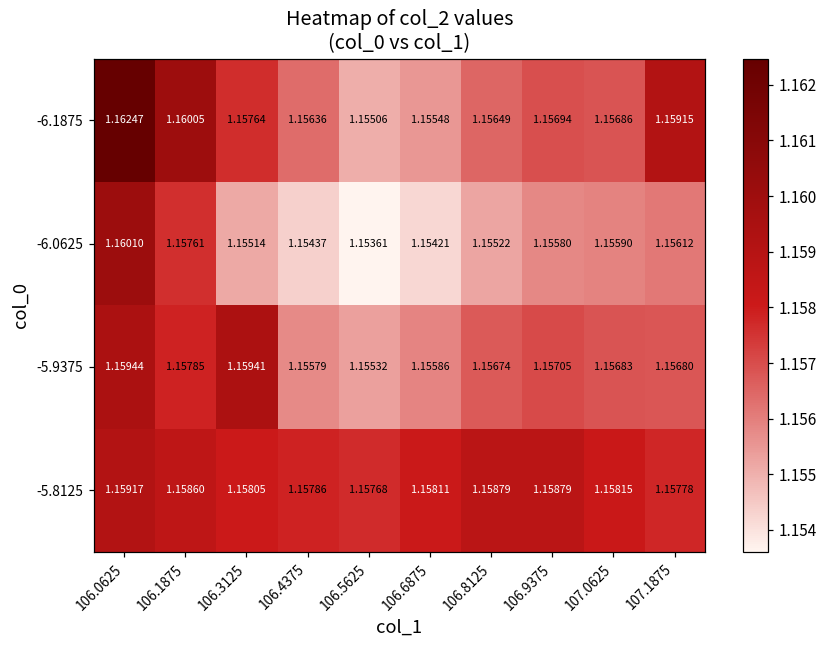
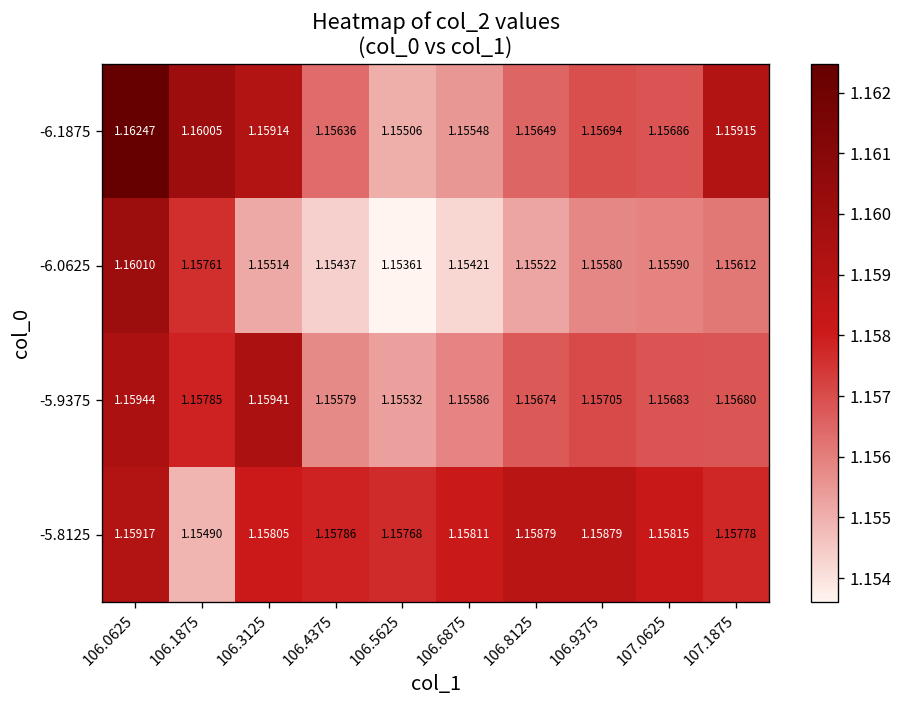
-6.1875, 106.3125: 1.15764 -> 1.15914
-5.8125, 106.1875: 1.15860 -> 1.15490
